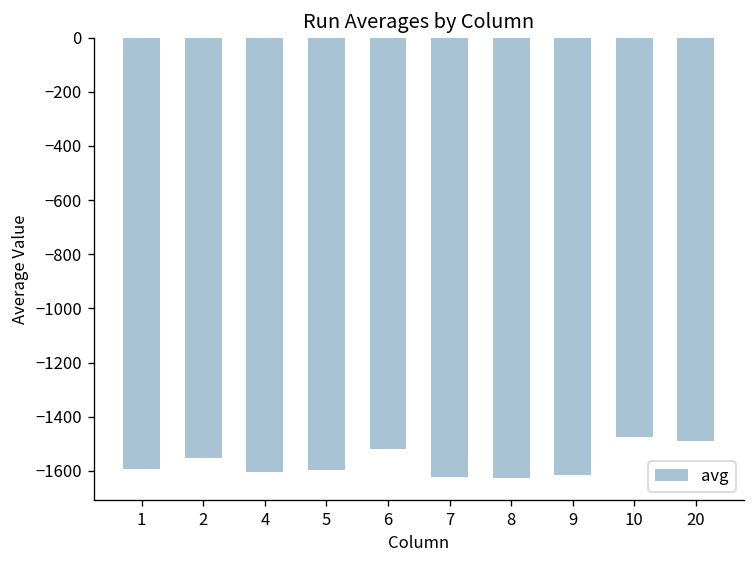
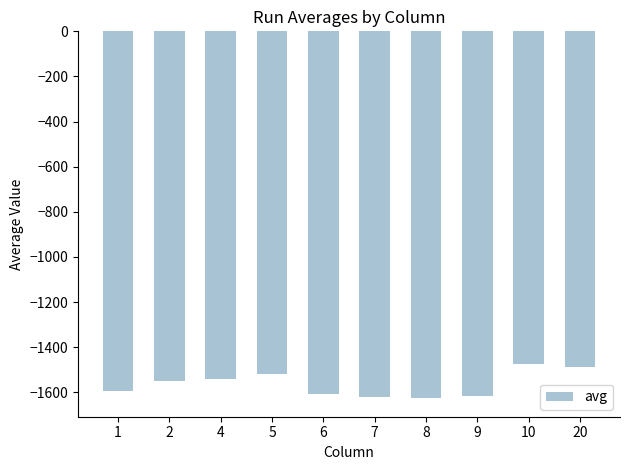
4: -1610 -> -1540
5: -1600 -> -1520
6: -1520 -> -1610
